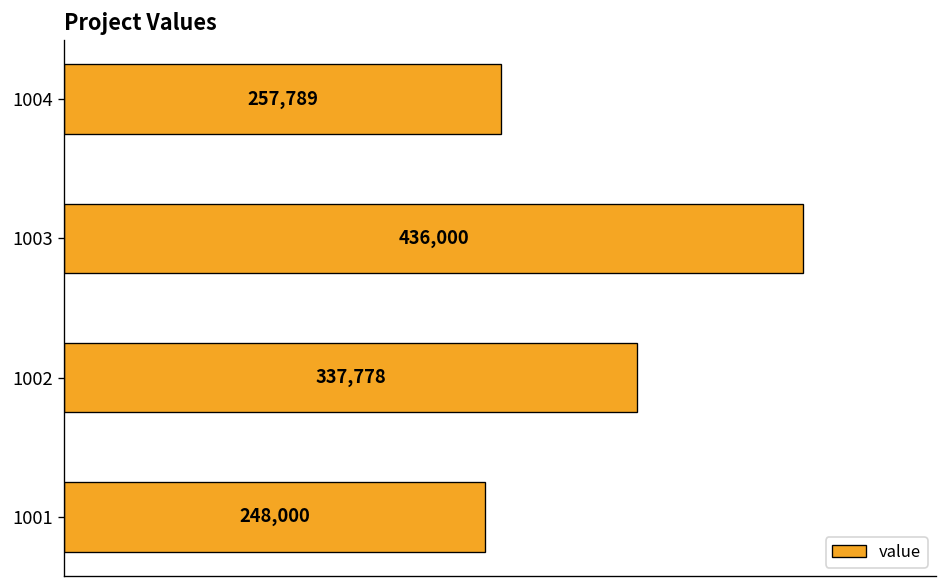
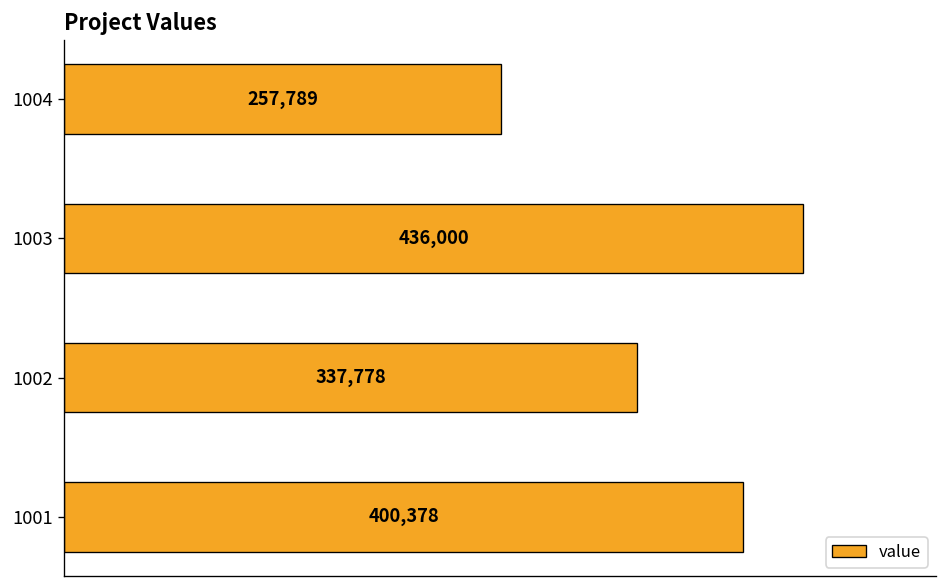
1001: 248,000 -> 400,378
